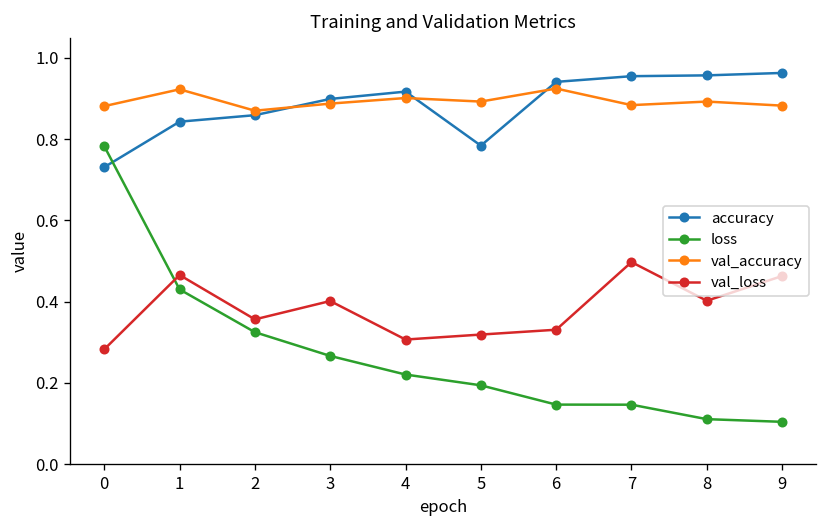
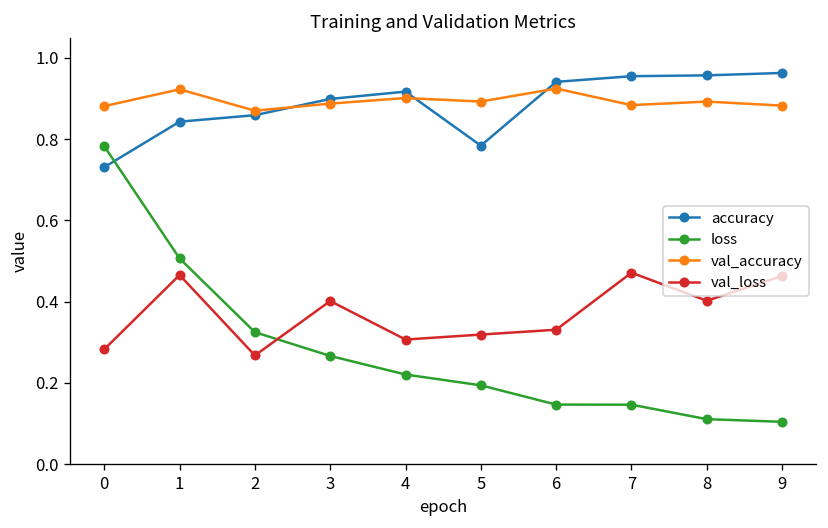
loss, 1: 0.43 -> 0.51
val_loss, 2: 0.36 -> 0.27
val_loss, 7: 0.50 -> 0.47
